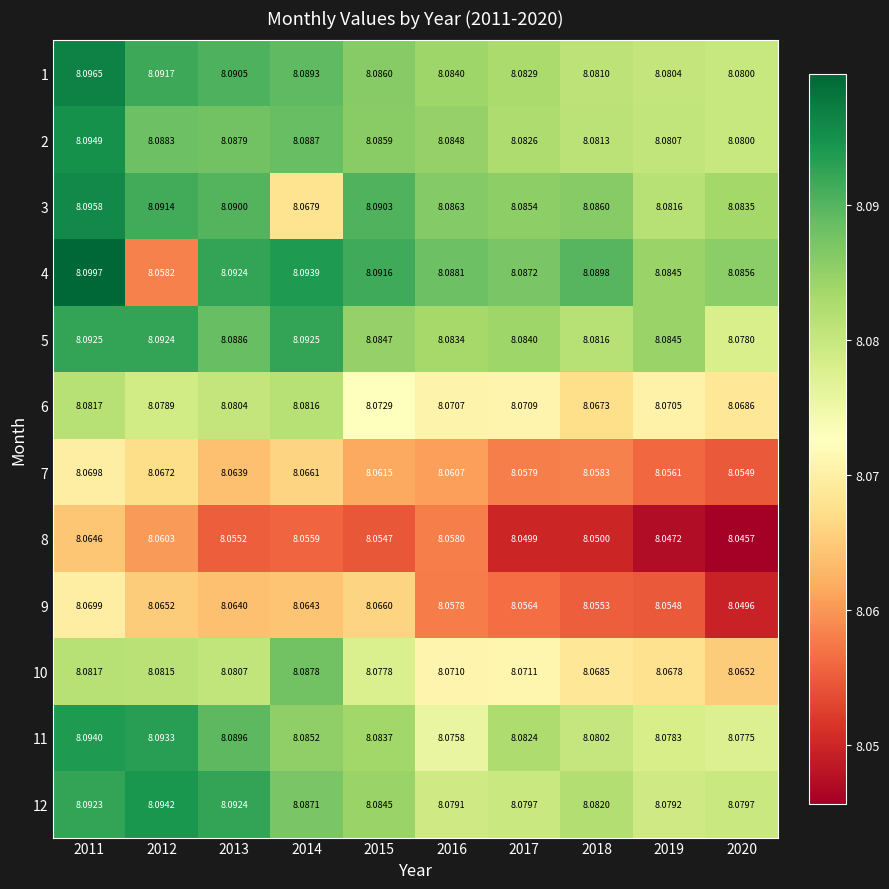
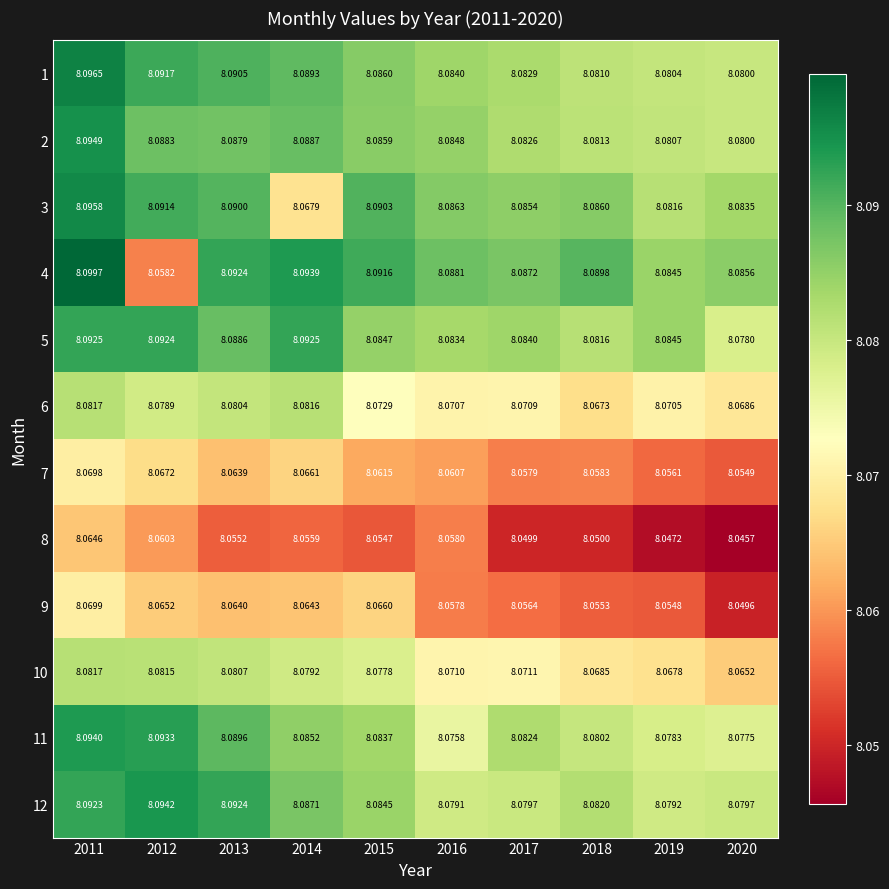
10, 2014: 8.0878 -> 8.0792
